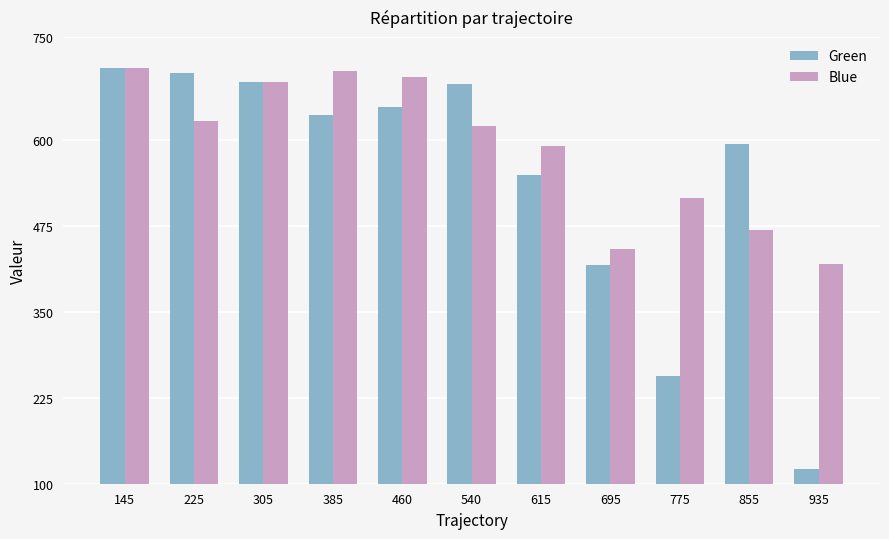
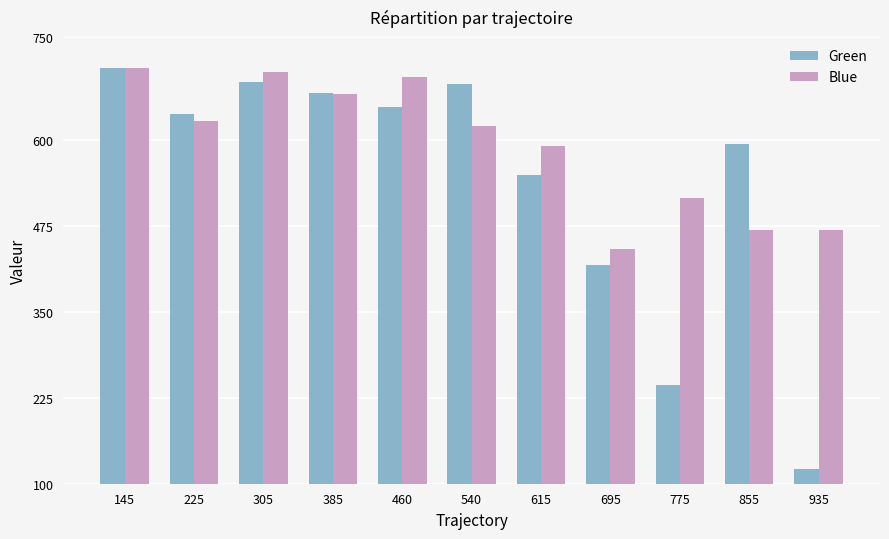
Green, 225: 700 -> 640
Blue, 305: 690 -> 700
Green, 385: 640 -> 670
Blue, 385: 700 -> 670
Green, 775: 260 -> 240
Blue, 935: 420 -> 470
